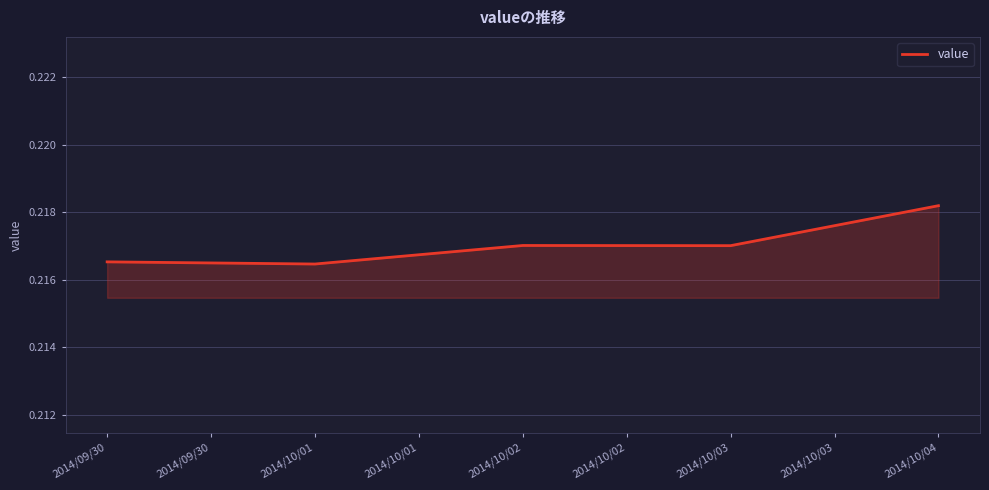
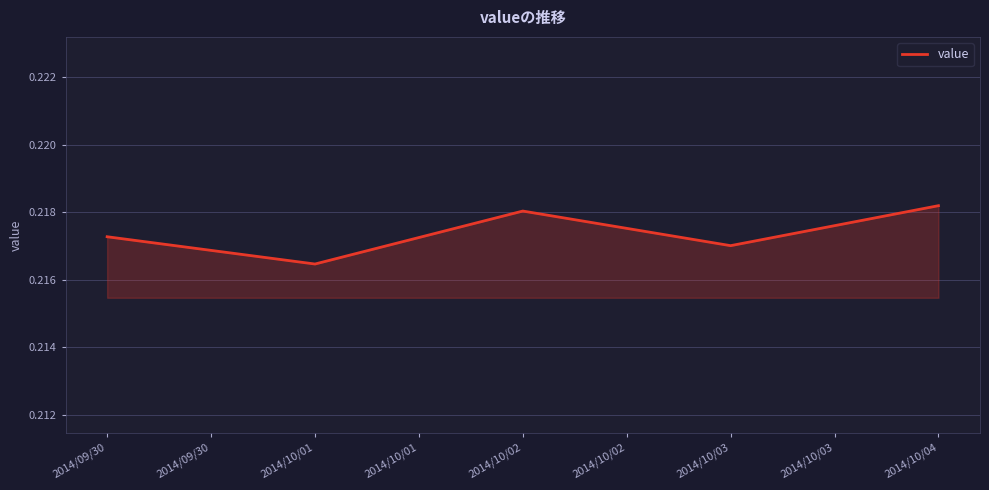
2014/09/30: 0.2165 -> 0.2173
2014/10/02: 0.2170 -> 0.2180
